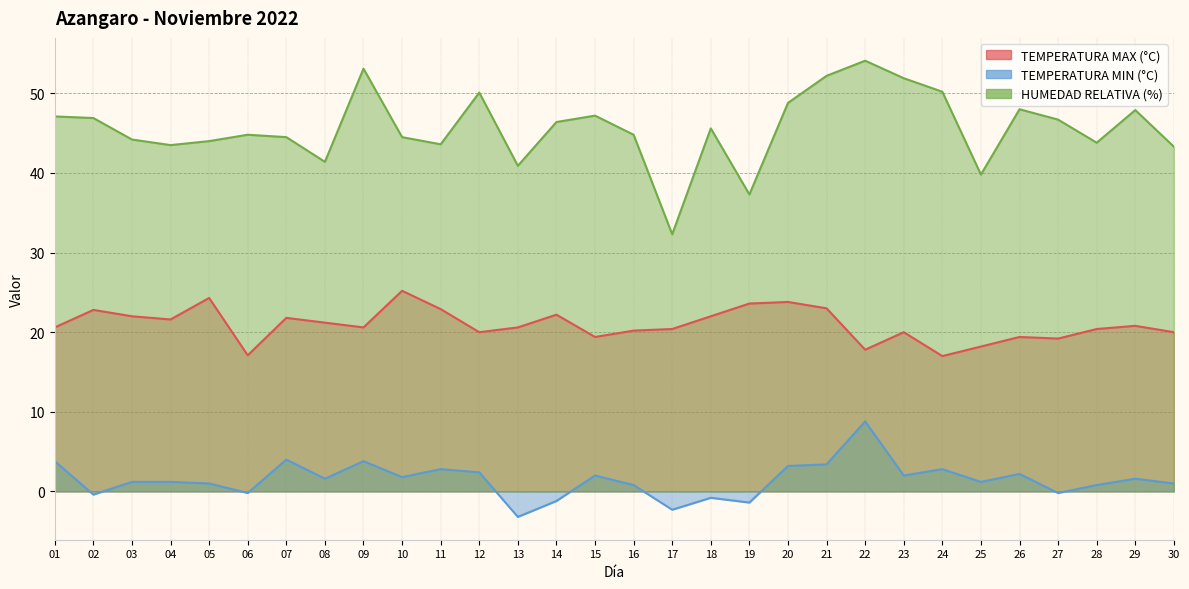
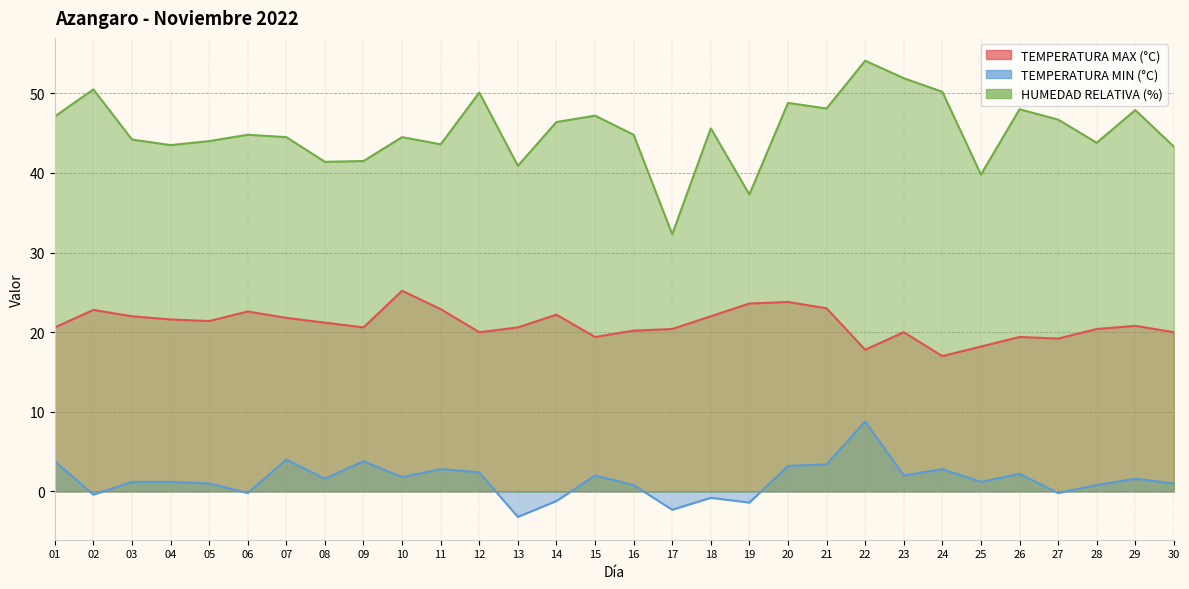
HUMEDAD RELATIVA (%), 02: 47 -> 51
TEMPERATURA MAX (°C), 05: 24 -> 21
TEMPERATURA MAX (°C), 06: 17 -> 23
HUMEDAD RELATIVA (%), 09: 53 -> 42
HUMEDAD RELATIVA (%), 21: 52 -> 48
